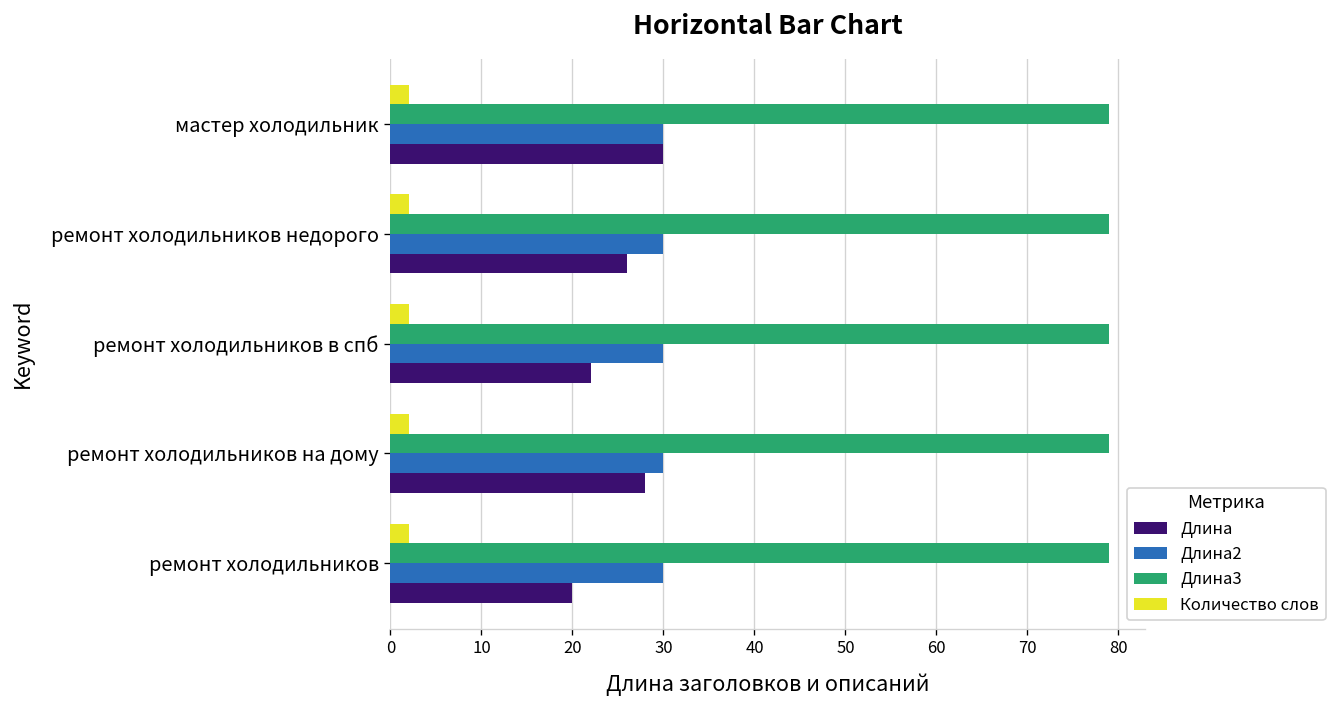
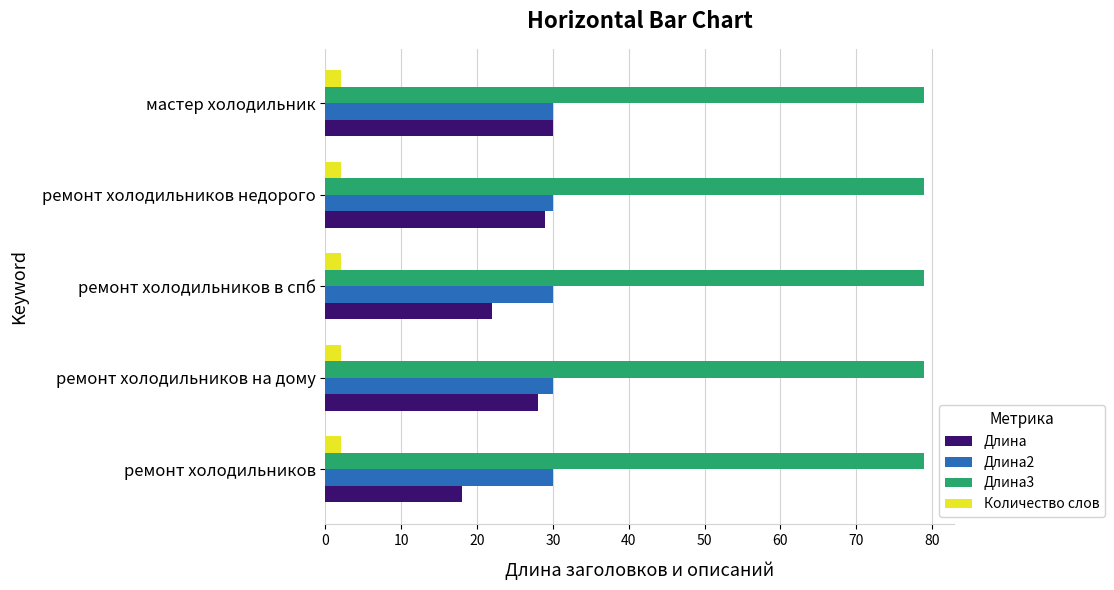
Длина, ремонт холодильников недорого: 26 -> 29
Длина, ремонт холодильников: 20 -> 18
